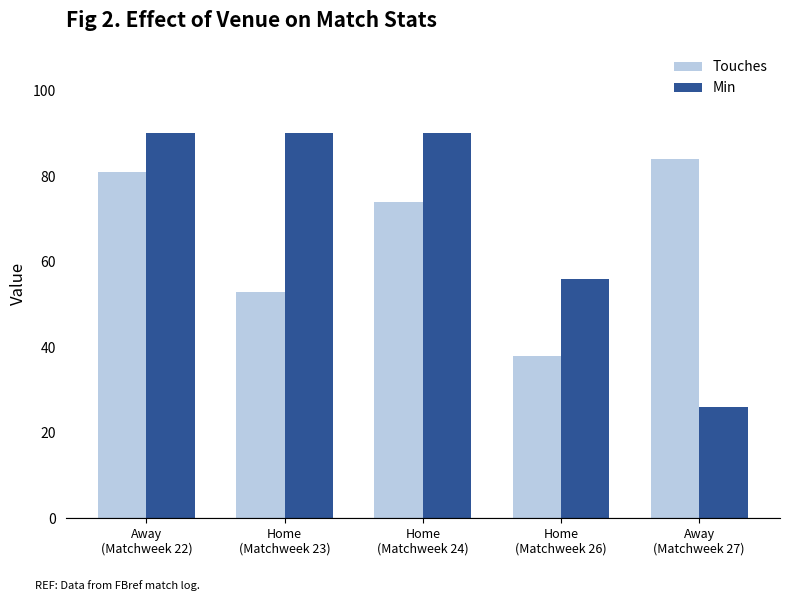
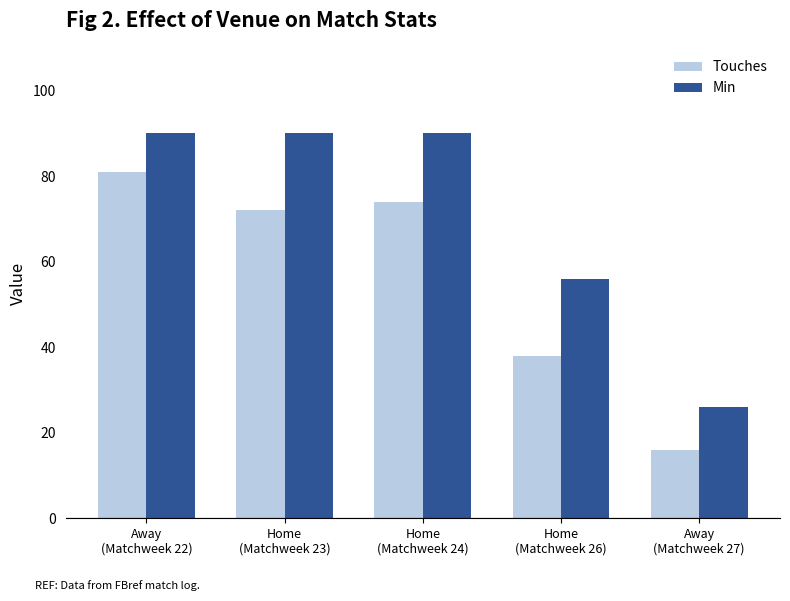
Touches, Home (Matchweek 23): 53 -> 72
Touches, Away (Matchweek 27): 84 -> 16
